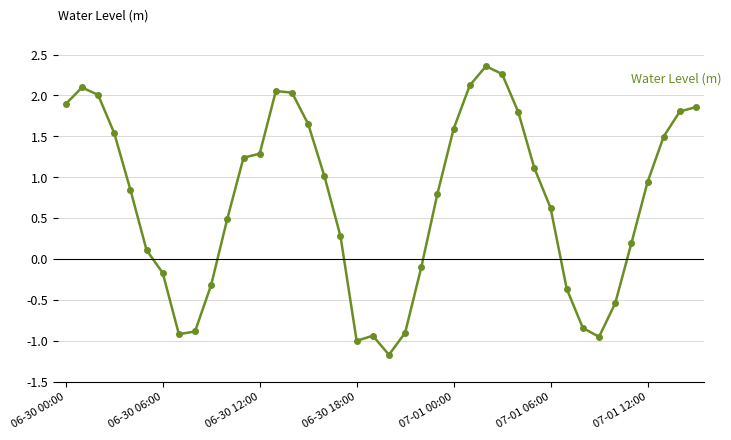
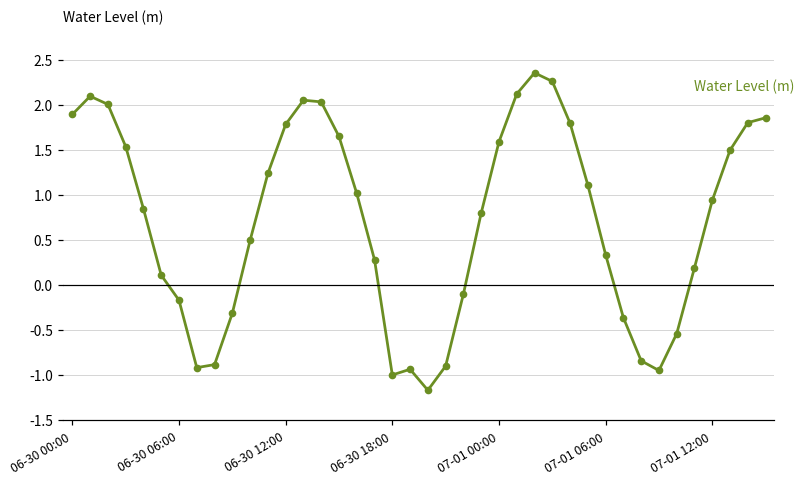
06-30 12:00: 1.3 -> 1.8
07-01 06:00: 0.6 -> 0.3
